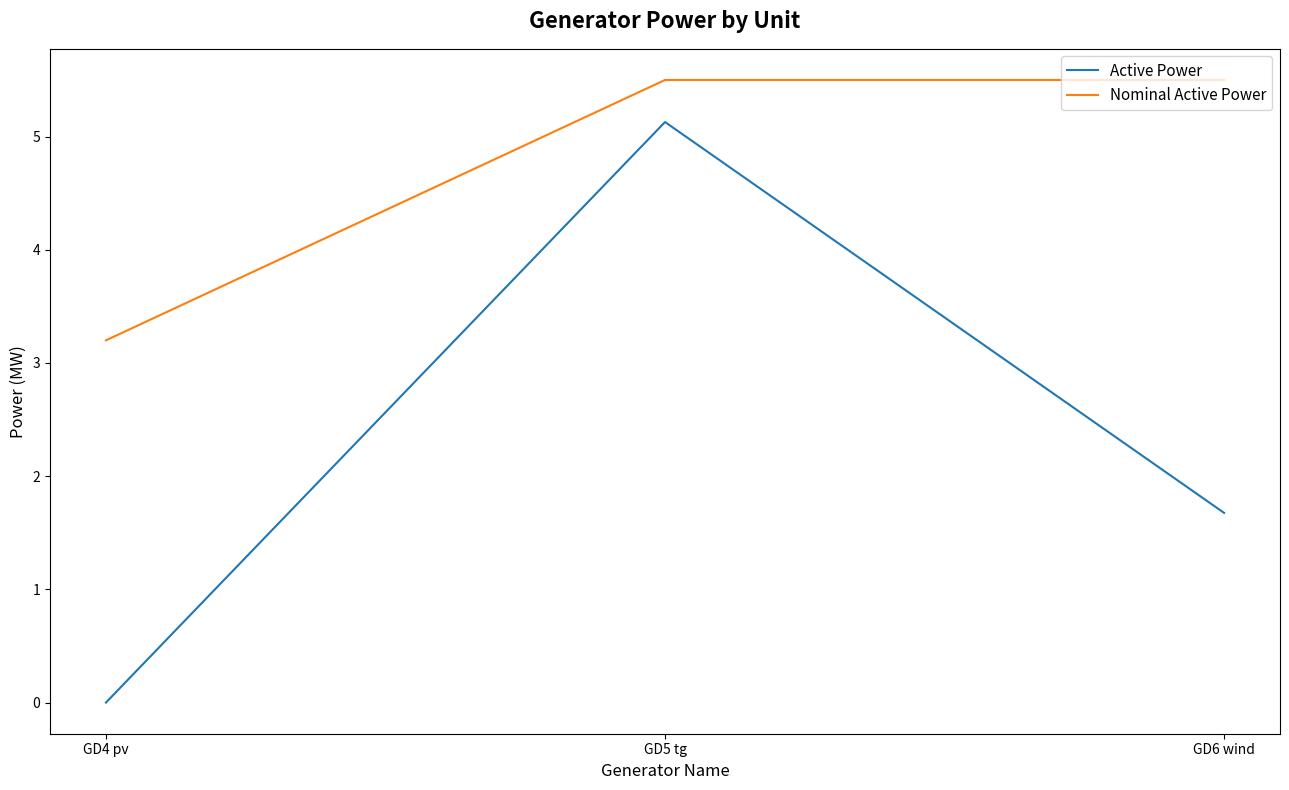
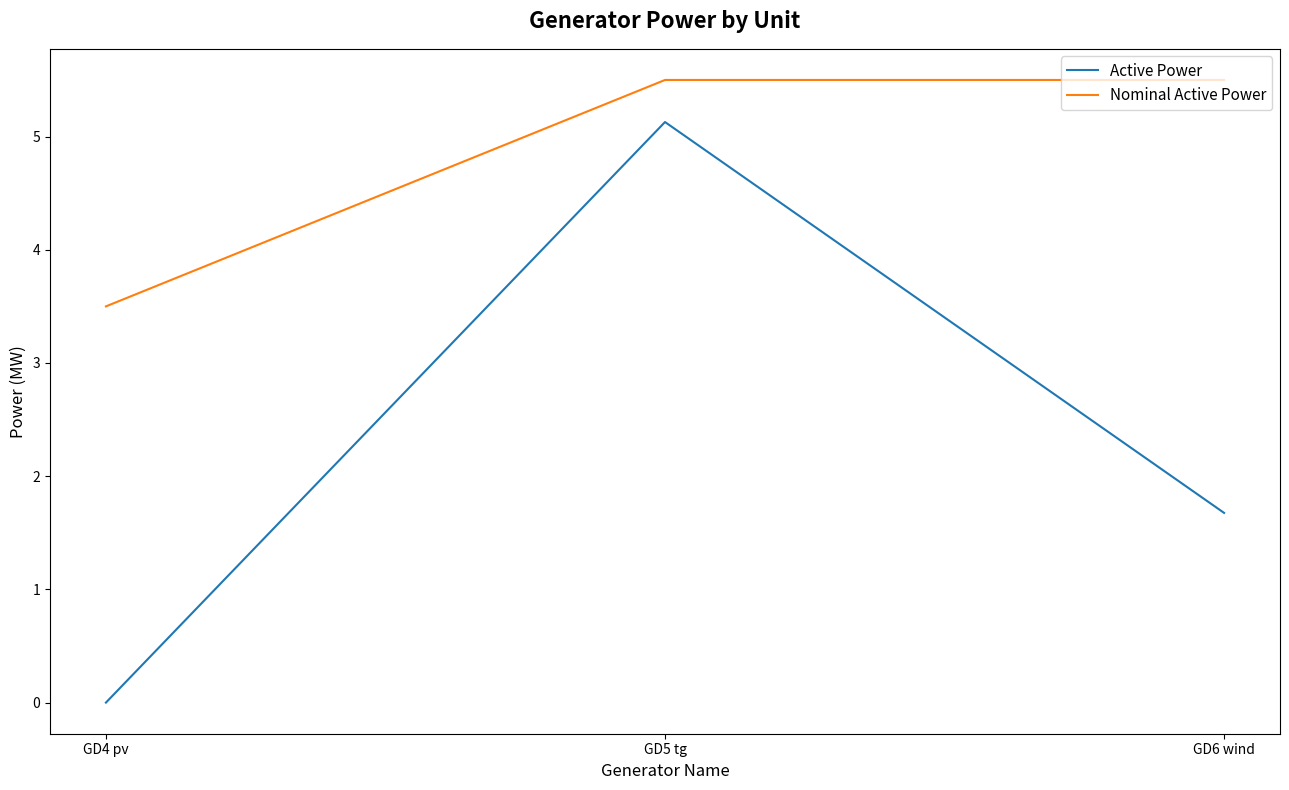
Nominal Active Power, GD4 pv: 3.2 -> 3.5
